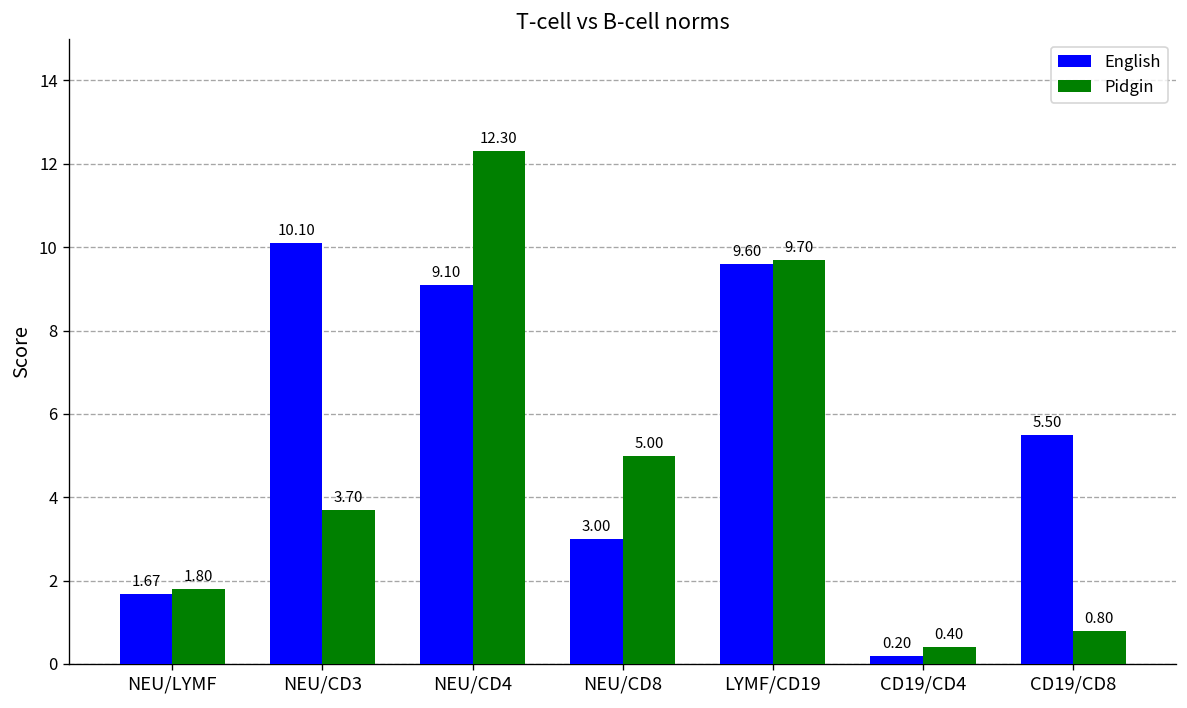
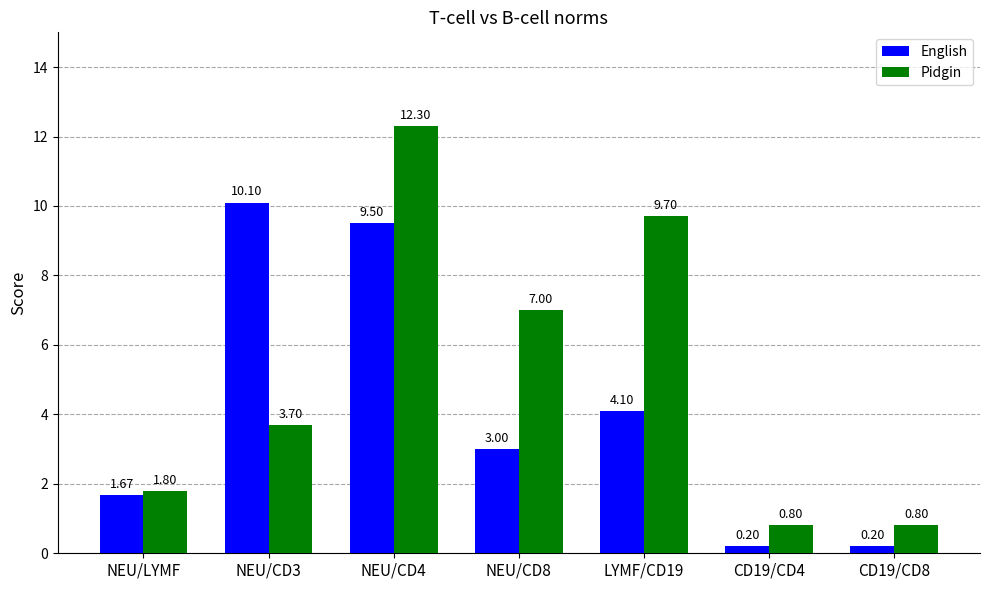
English, NEU/CD4: 9.10 -> 9.50
Pidgin, NEU/CD8: 5.00 -> 7.00
English, LYMF/CD19: 9.60 -> 4.10
Pidgin, CD19/CD4: 0.40 -> 0.80
English, CD19/CD8: 5.50 -> 0.20
